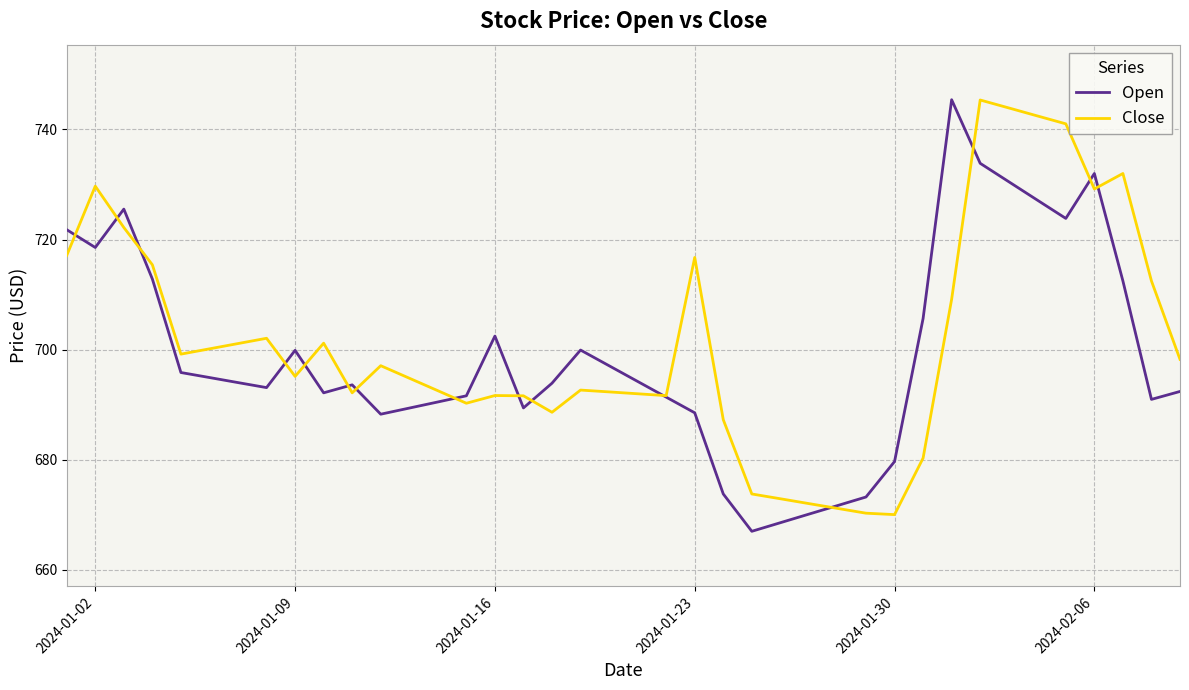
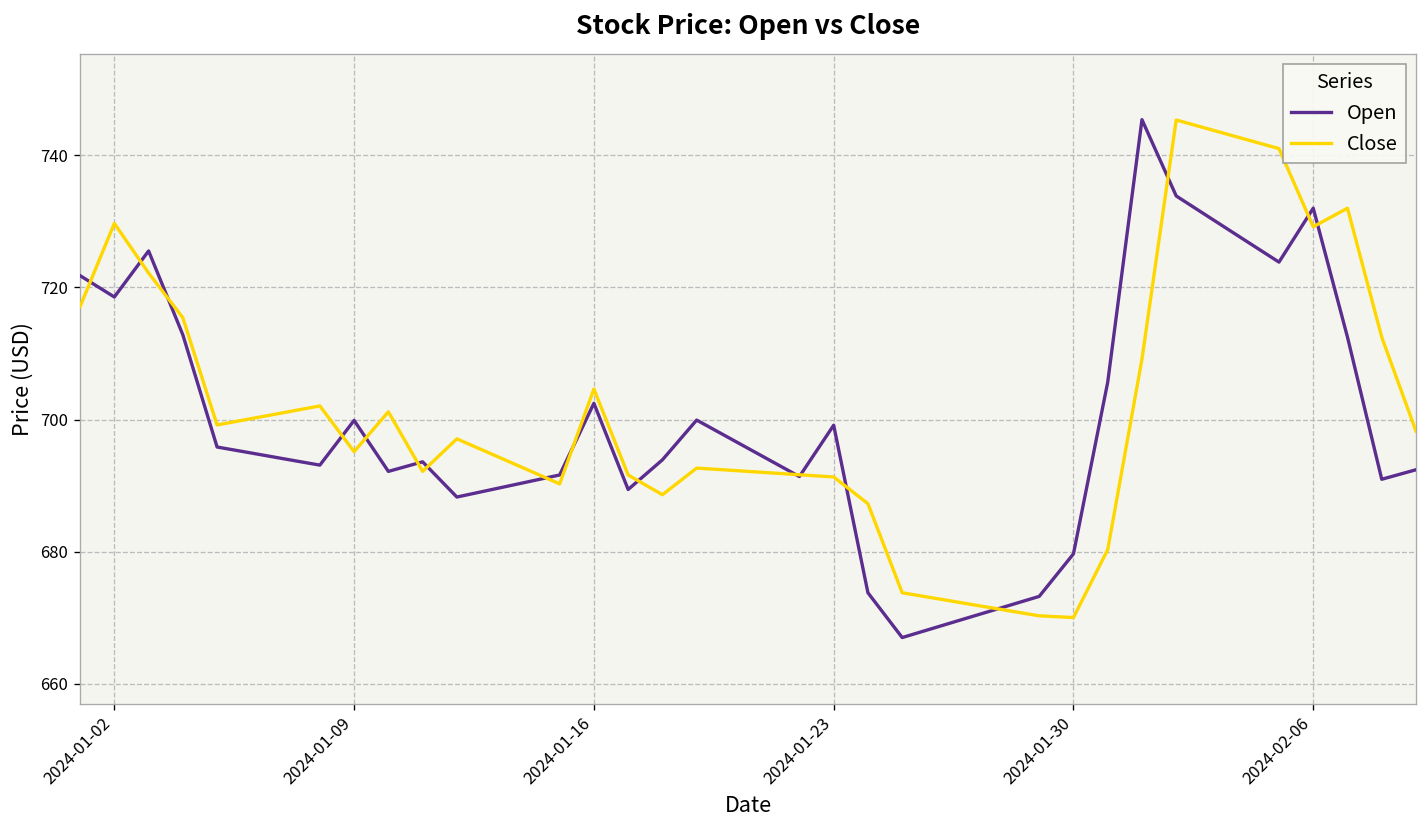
Close, 2024-01-16: 692 -> 705
Open, 2024-01-23: 689 -> 699
Close, 2024-01-23: 717 -> 691
